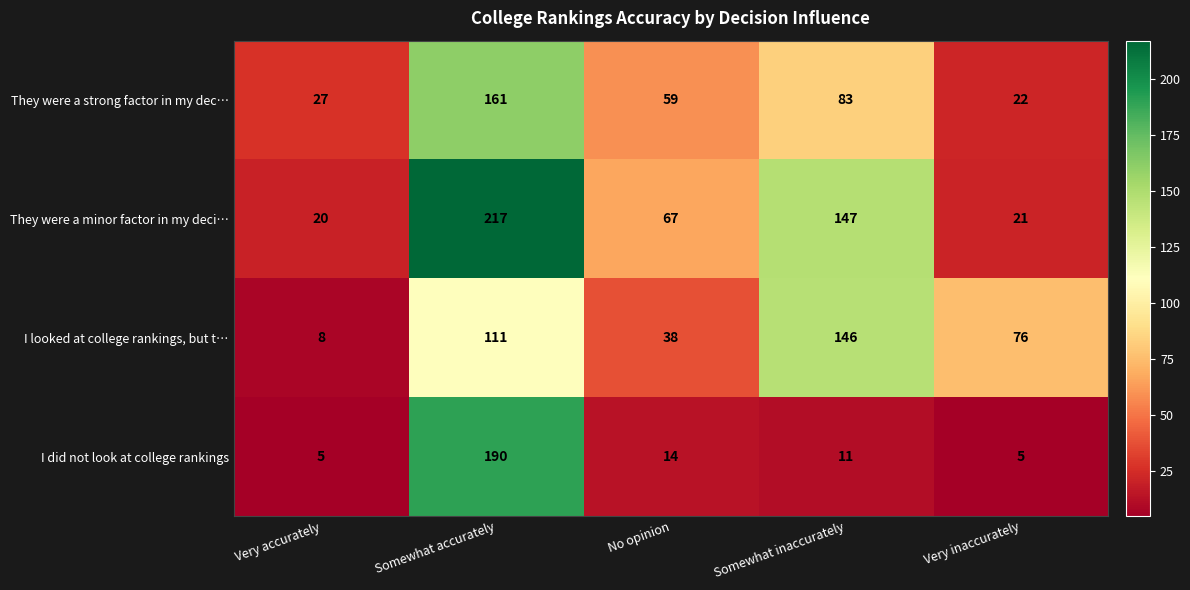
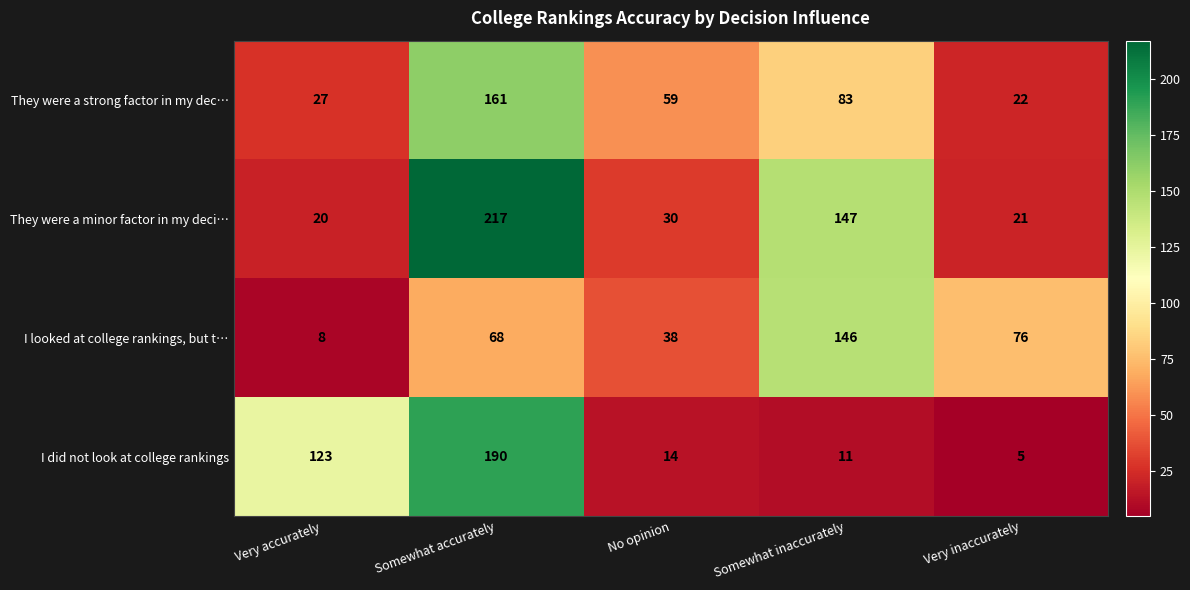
They were a minor factor in my deci…, No opinion: 67 -> 30
I looked at college rankings, but t…, Somewhat accurately: 111 -> 68
I did not look at college rankings, Very accurately: 5 -> 123
